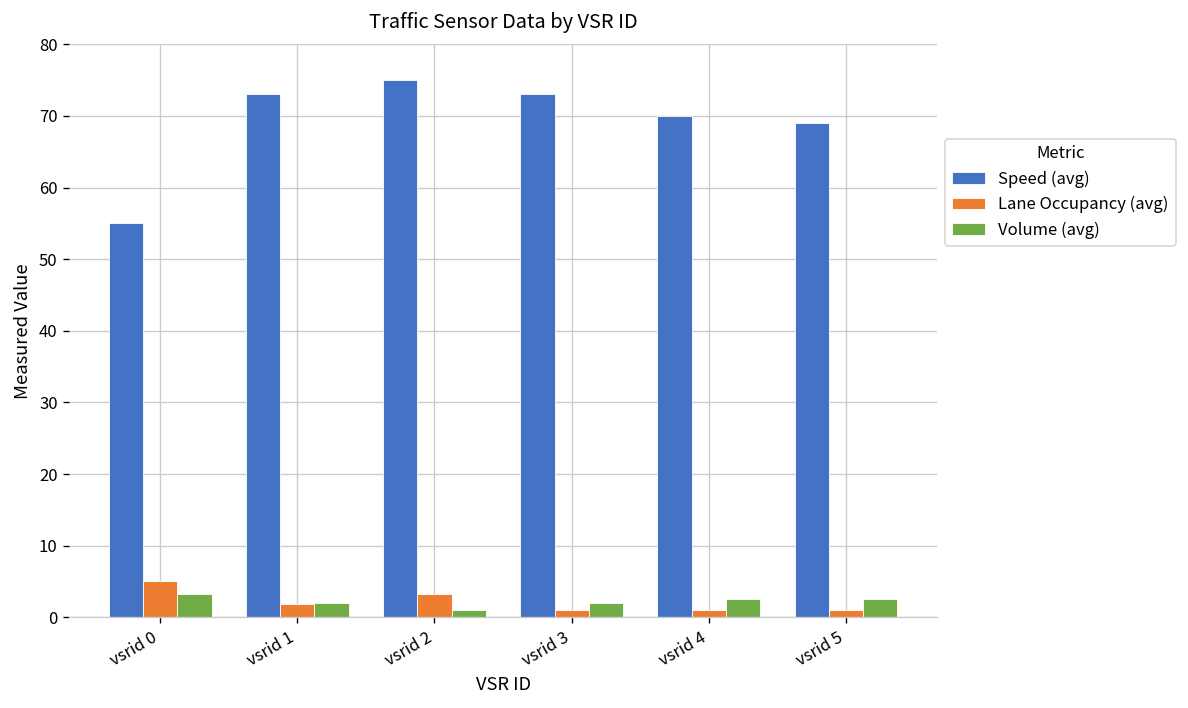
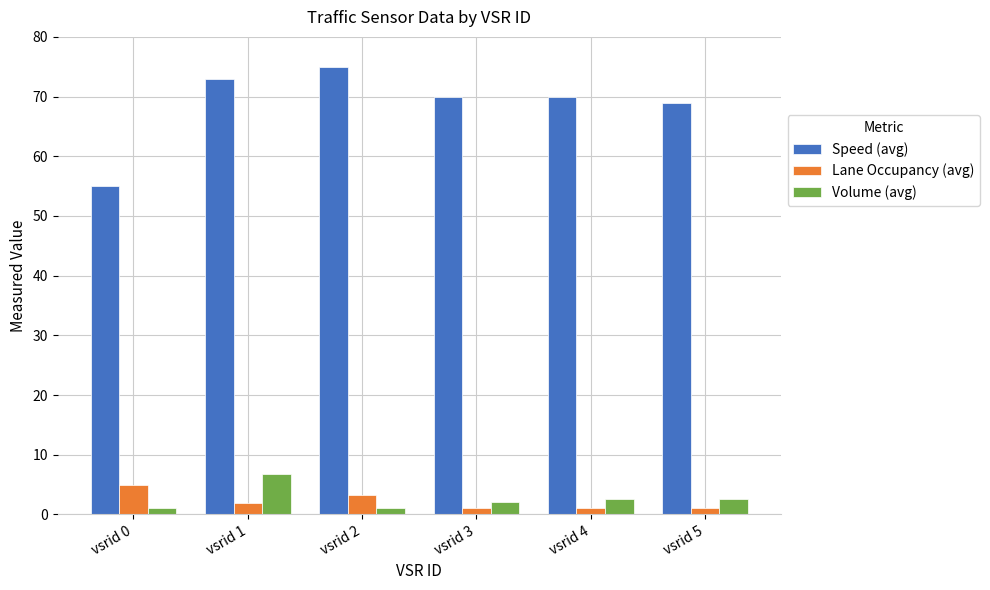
Volume (avg), vsrid 0: 3 -> 1
Volume (avg), vsrid 1: 2 -> 7
Speed (avg), vsrid 3: 73 -> 70
